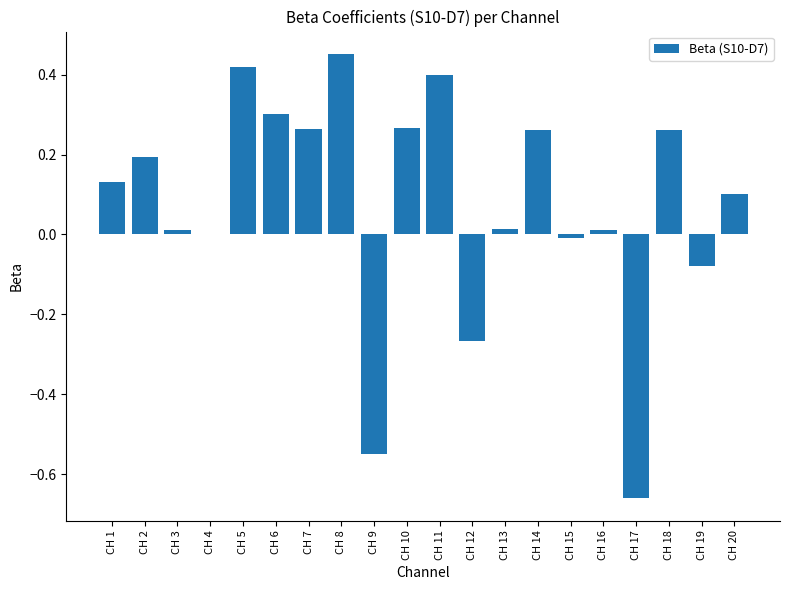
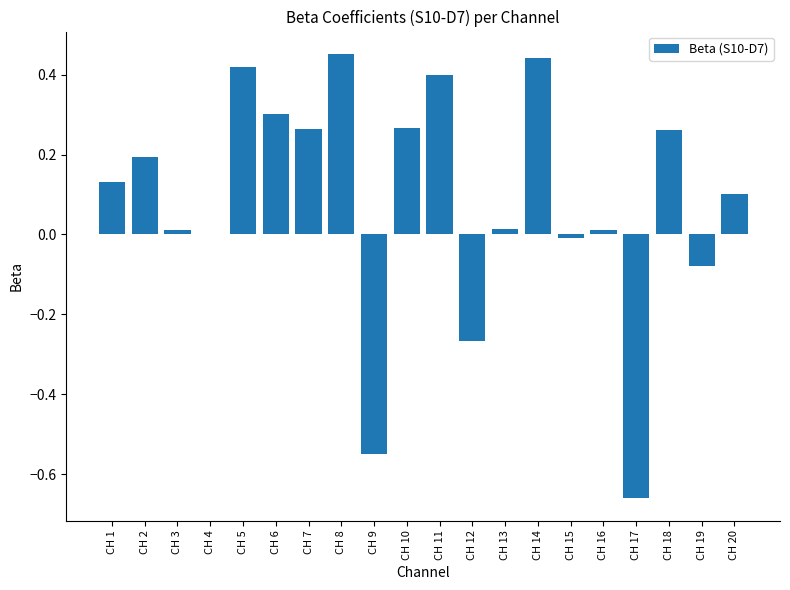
CH 14: 0.26 -> 0.44
